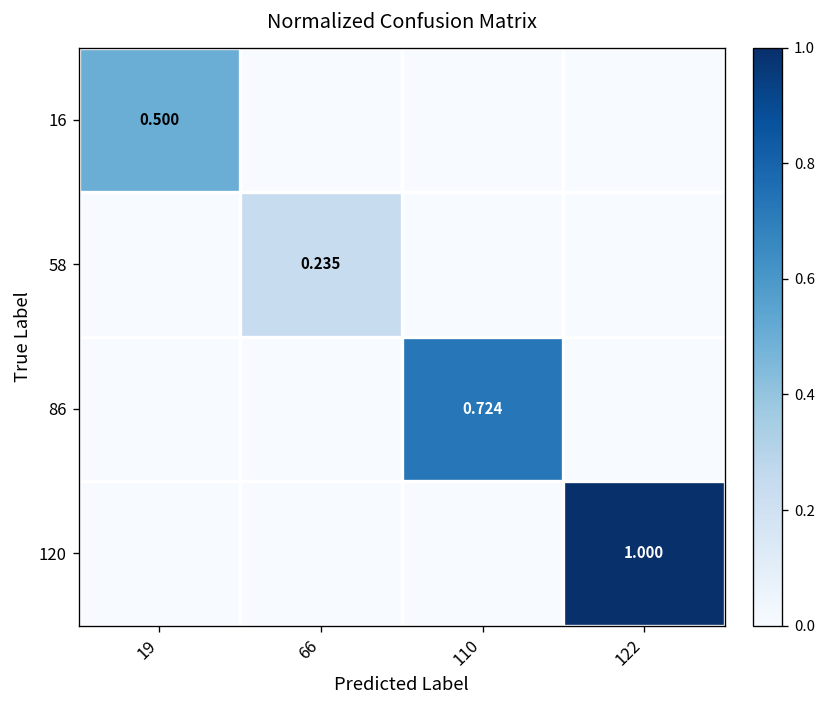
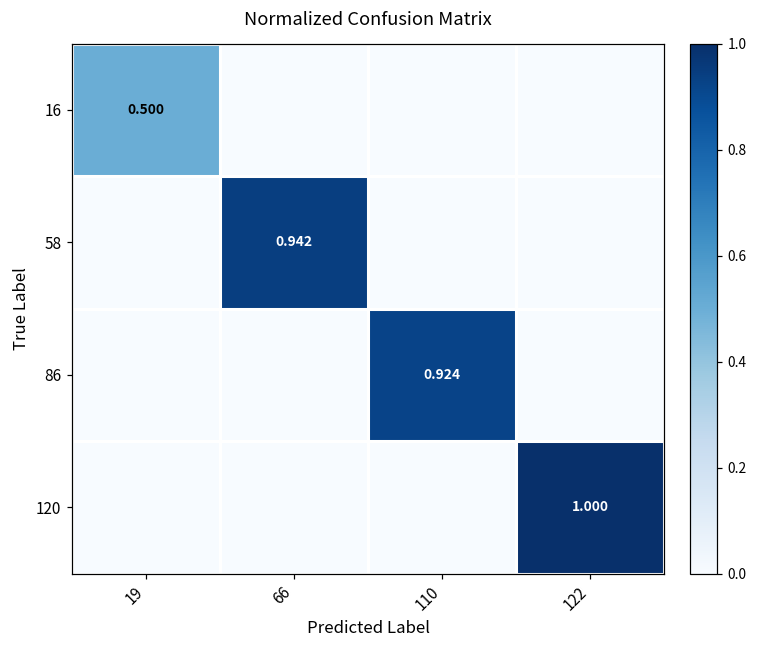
58, 66: 0.235 -> 0.942
86, 110: 0.724 -> 0.924
